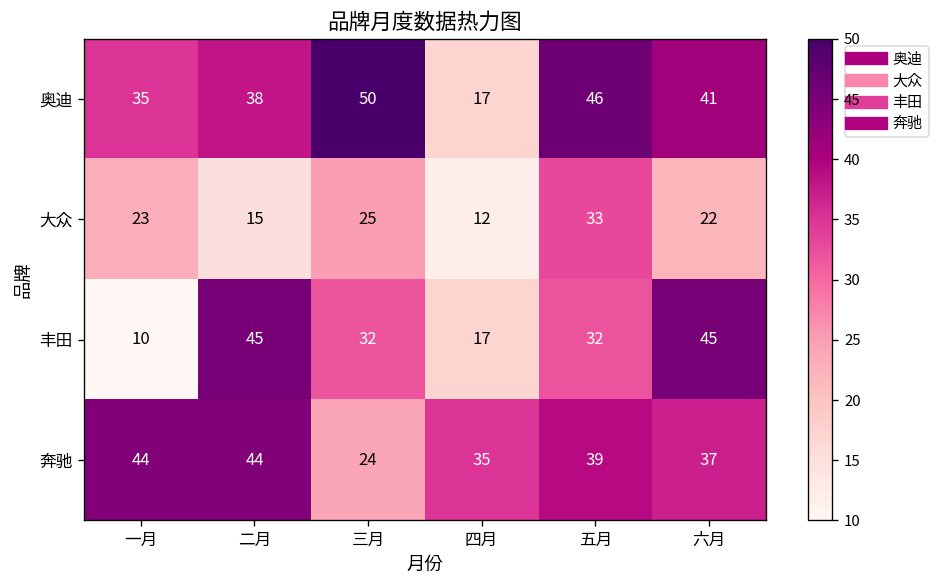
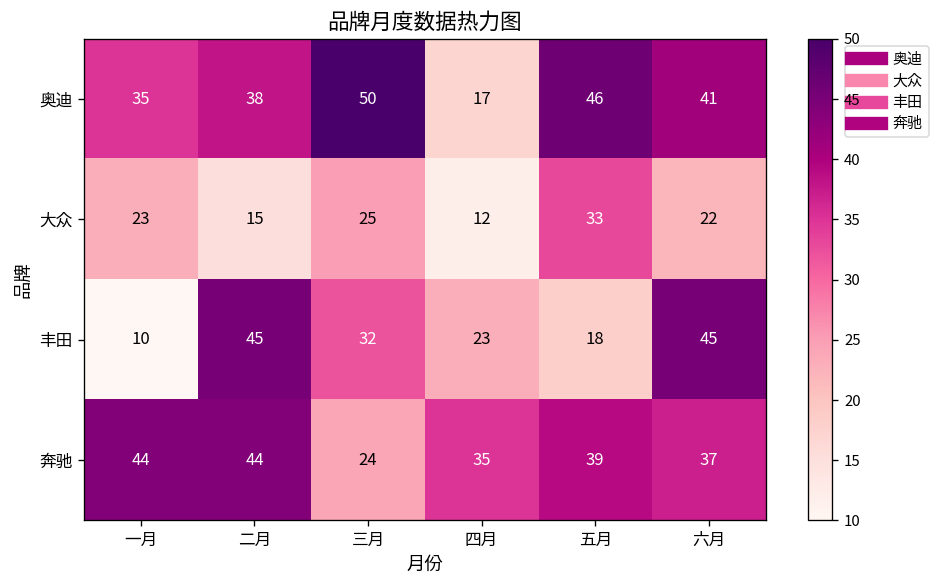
丰田, 四月: 17 -> 23
丰田, 五月: 32 -> 18
